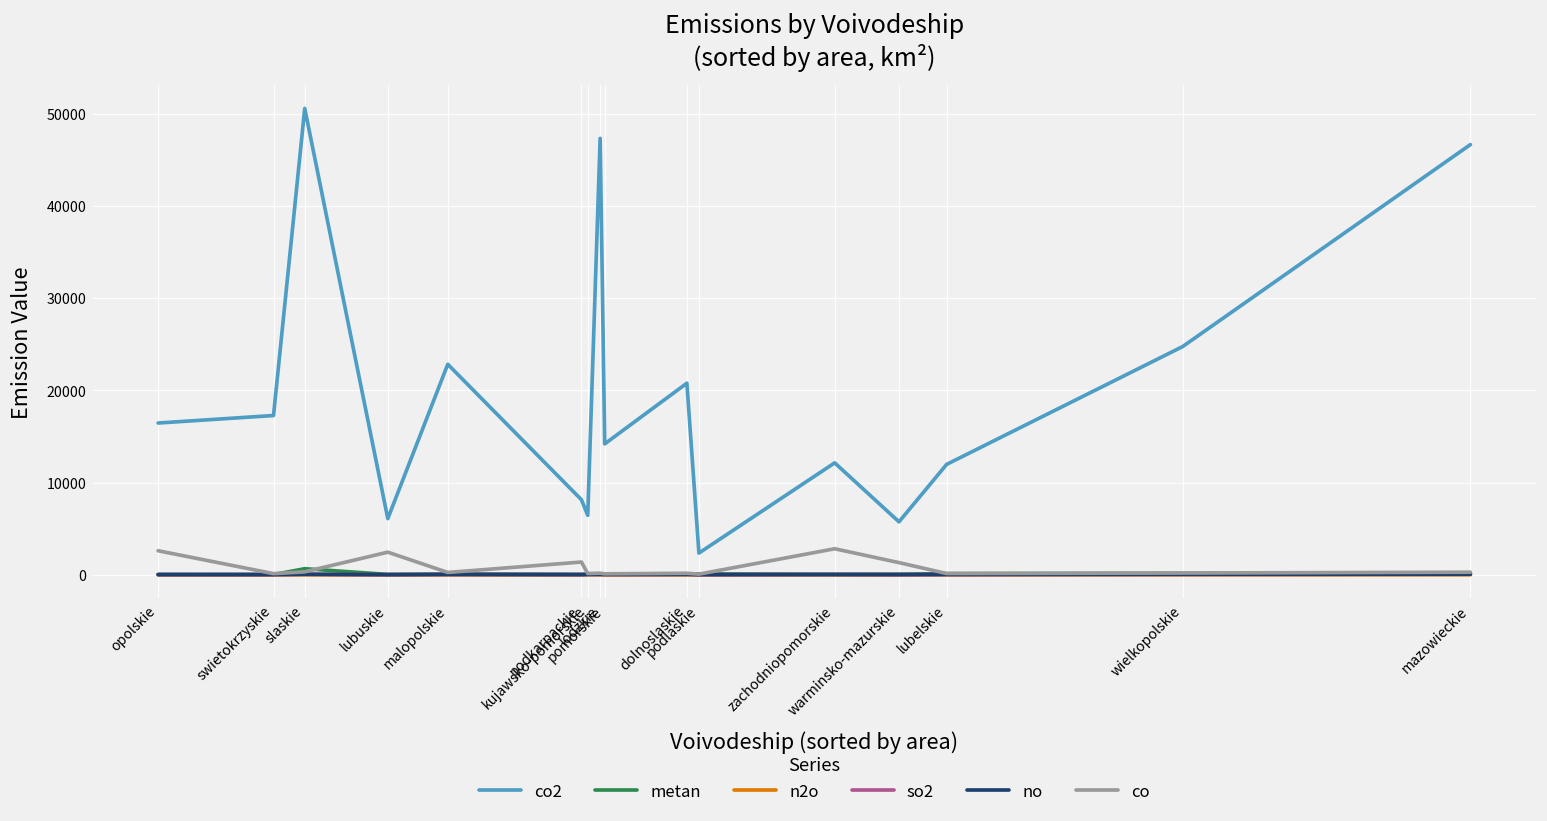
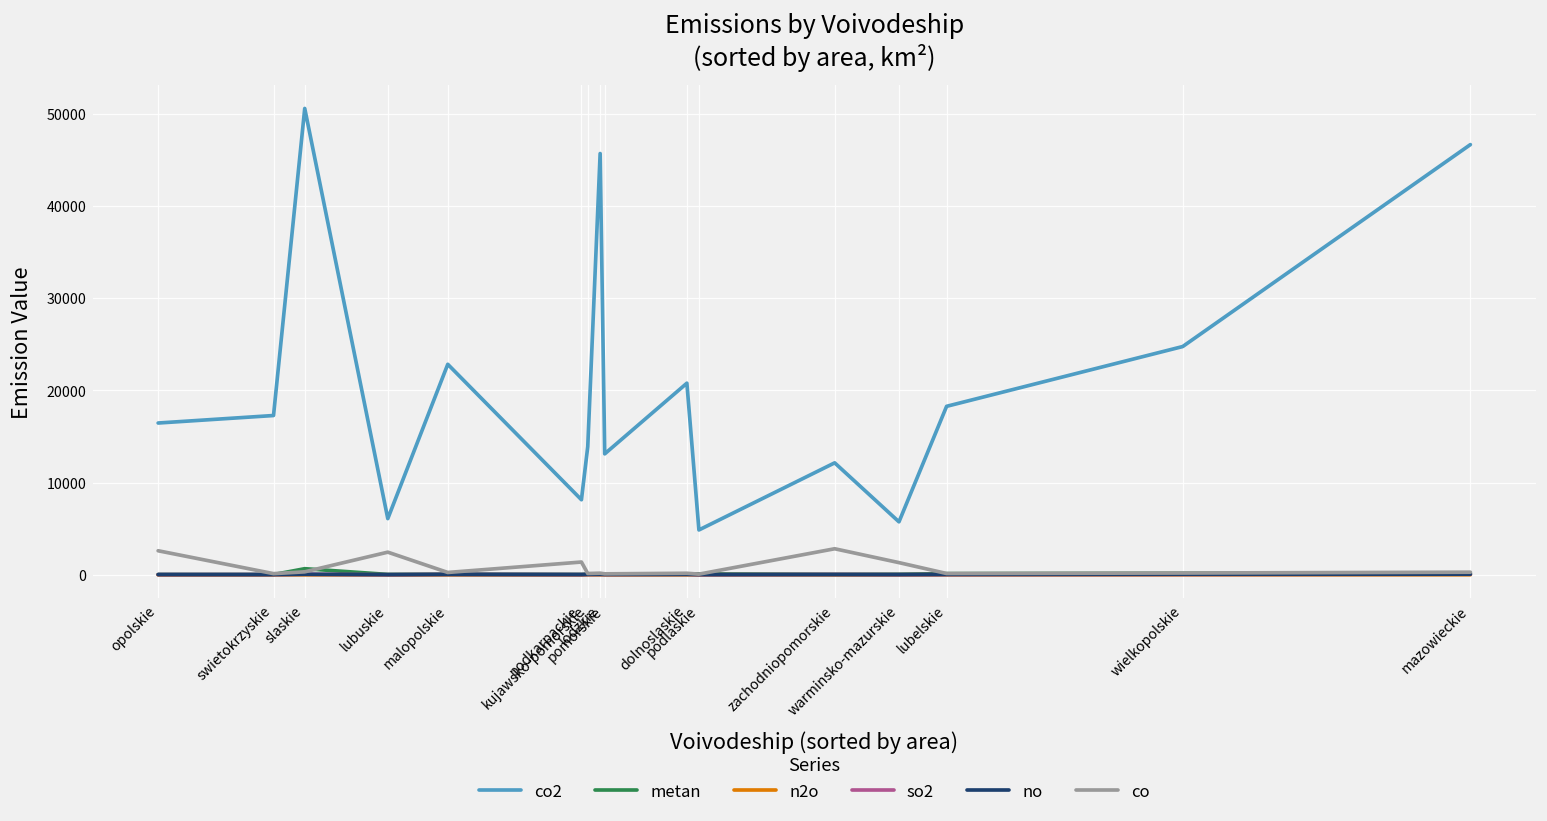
co2, kujawsko-pomorskie: 6000 -> 14000
co2, lodzkie: 47000 -> 46000
co2, pomorskie: 14000 -> 13000
co2, podlaskie: 2000 -> 5000
co2, lubelskie: 12000 -> 18000
